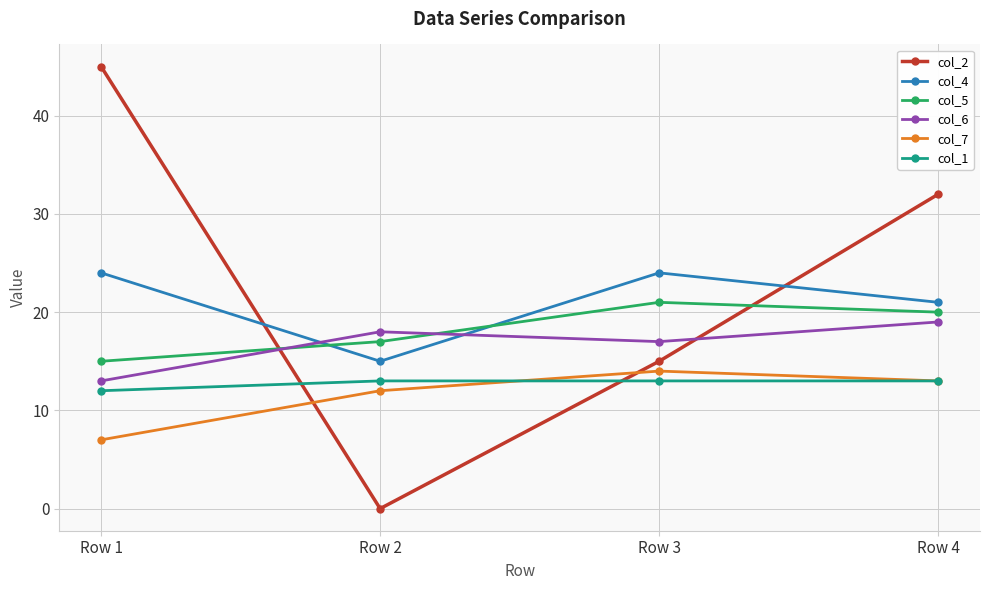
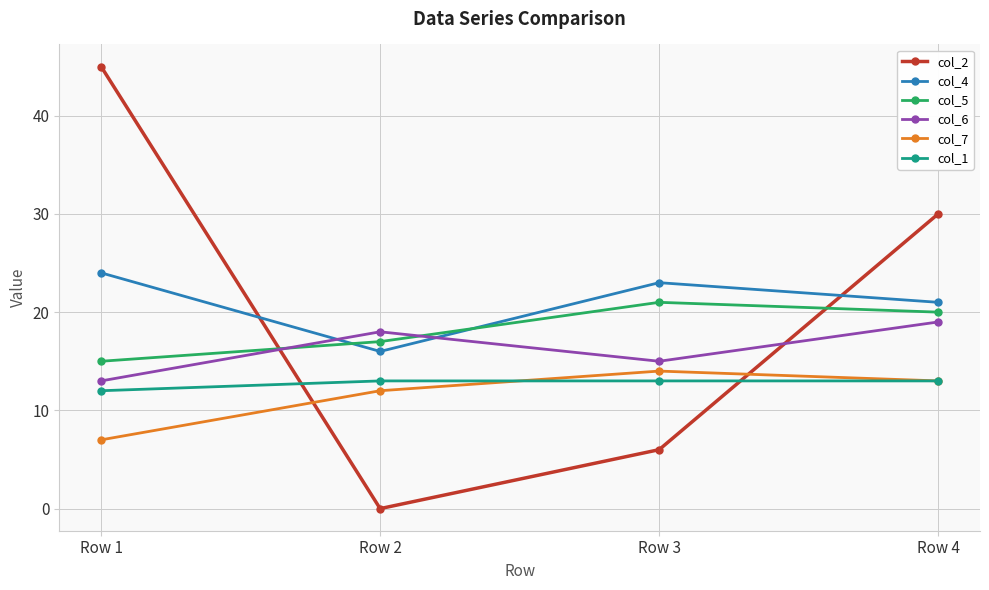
col_4, Row 2: 15 -> 16
col_2, Row 3: 15 -> 6
col_4, Row 3: 24 -> 23
col_6, Row 3: 17 -> 15
col_2, Row 4: 32 -> 30
